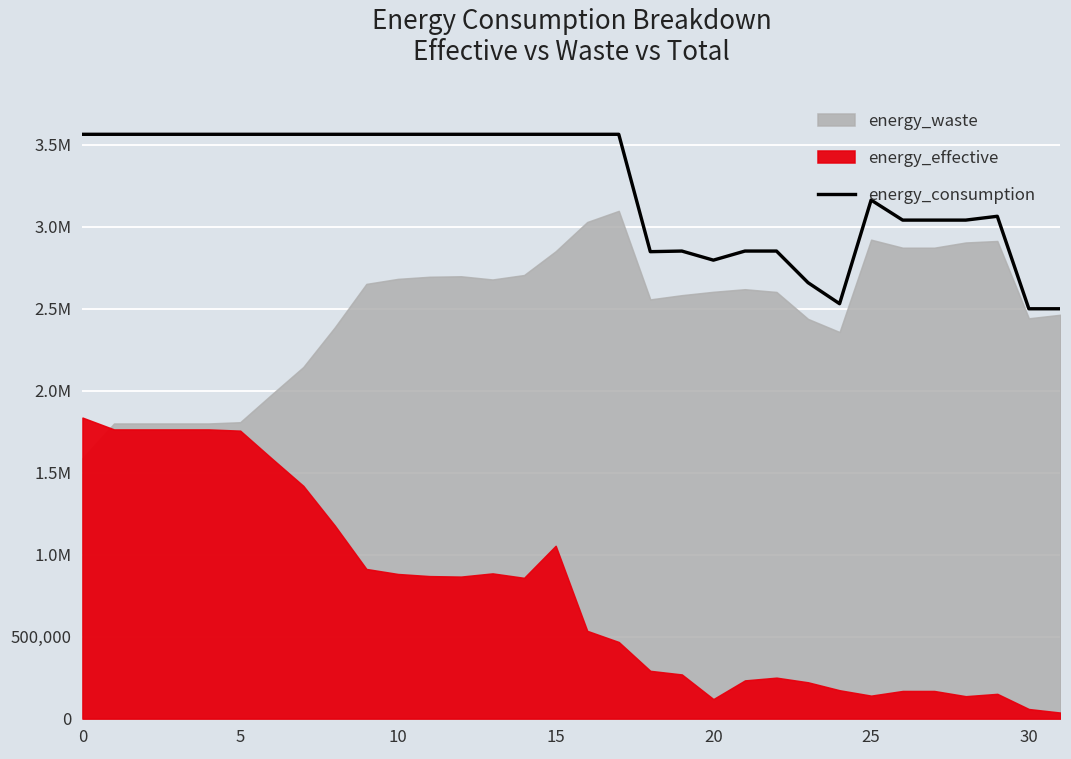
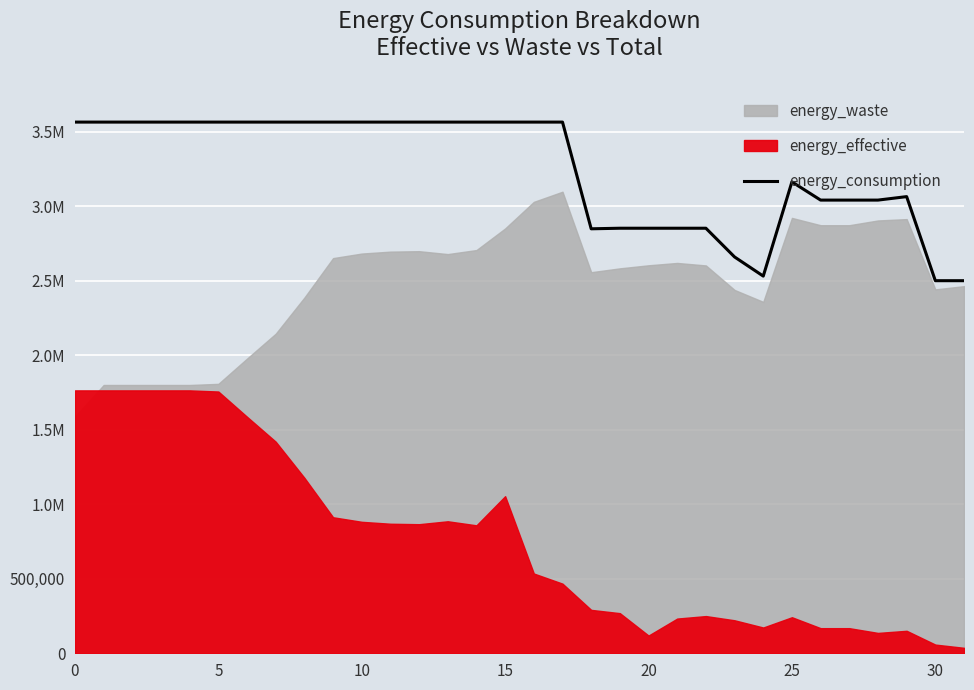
energy_effective, 0: 1,840,000 -> 1,760,000
energy_consumption, 20: 2,800,000 -> 2,850,000
energy_effective, 25: 140,000 -> 240,000
